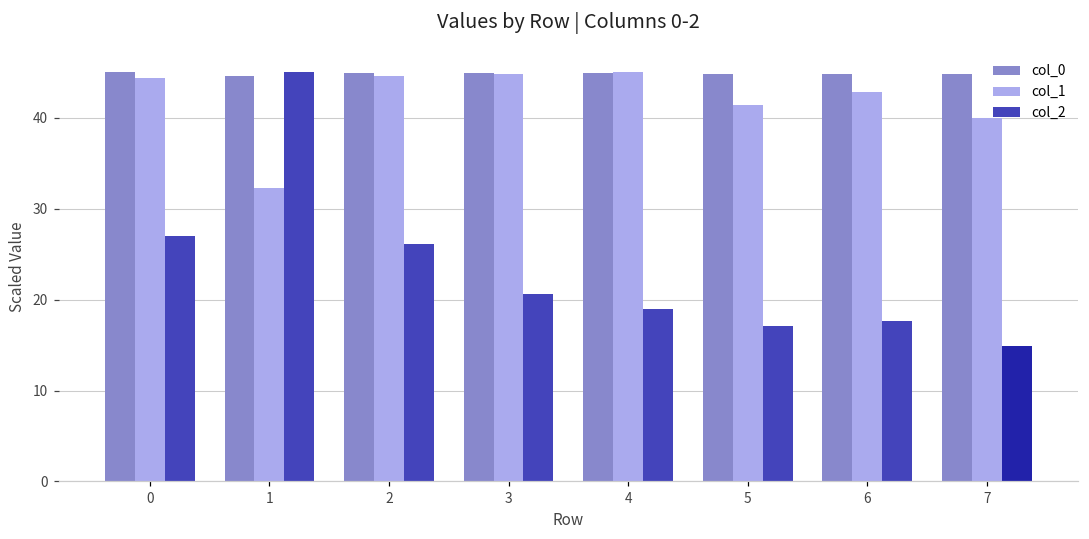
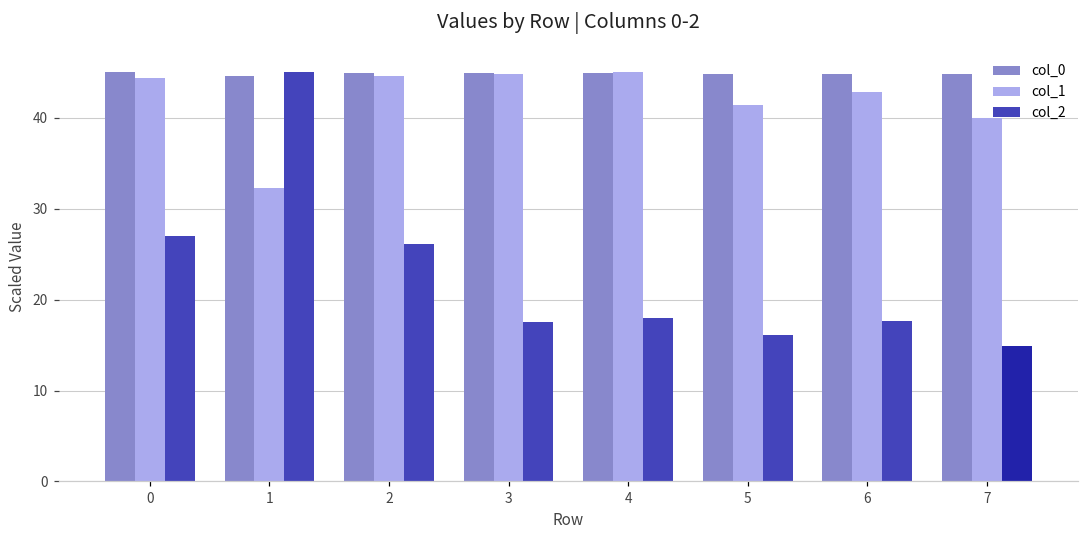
col_2, 3: 21 -> 17
col_2, 4: 19 -> 18
col_2, 5: 17 -> 16
